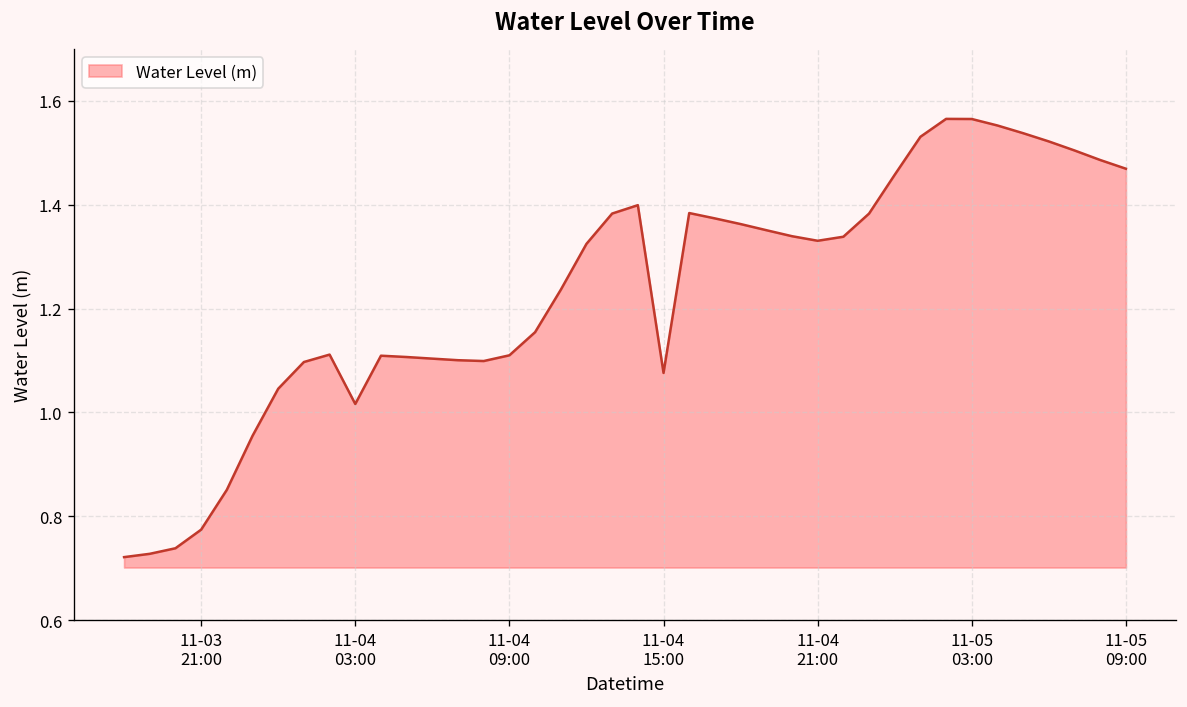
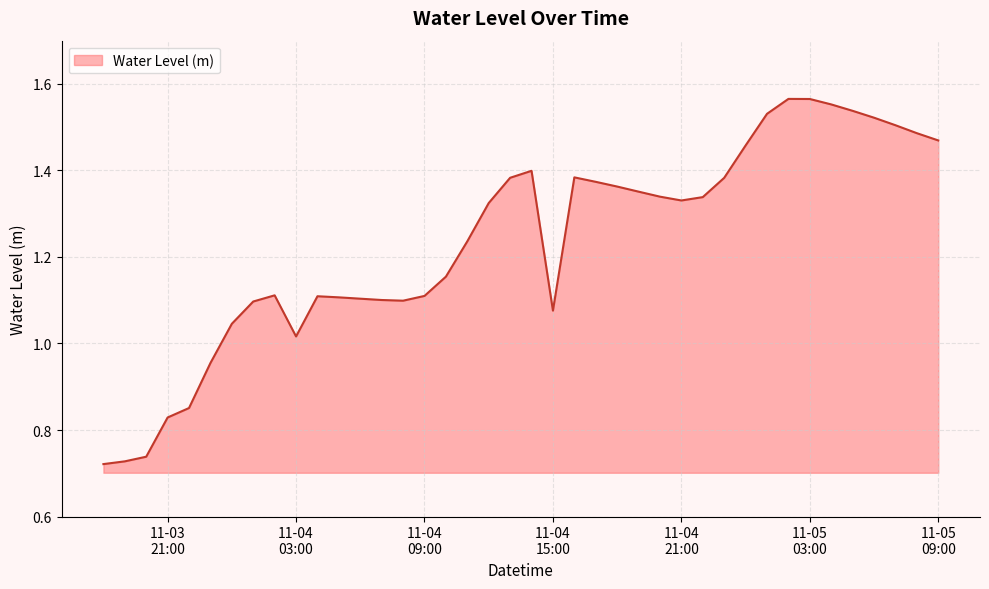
11-03 21:00: 0.77 -> 0.83
